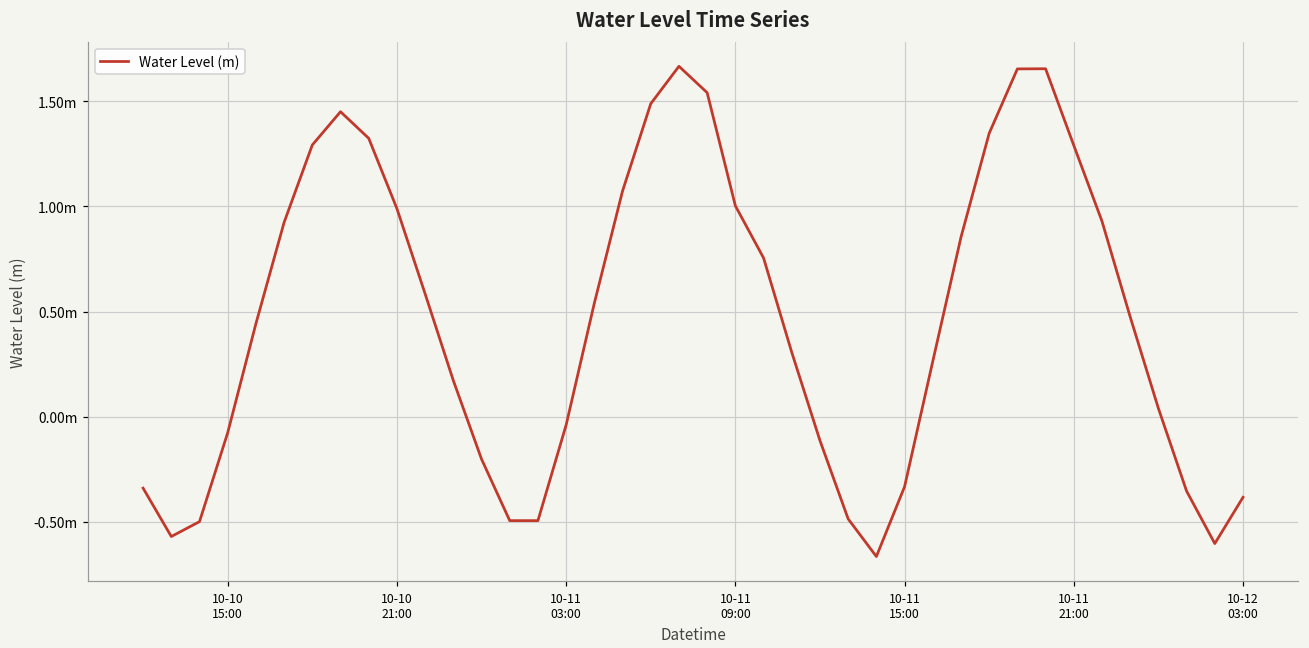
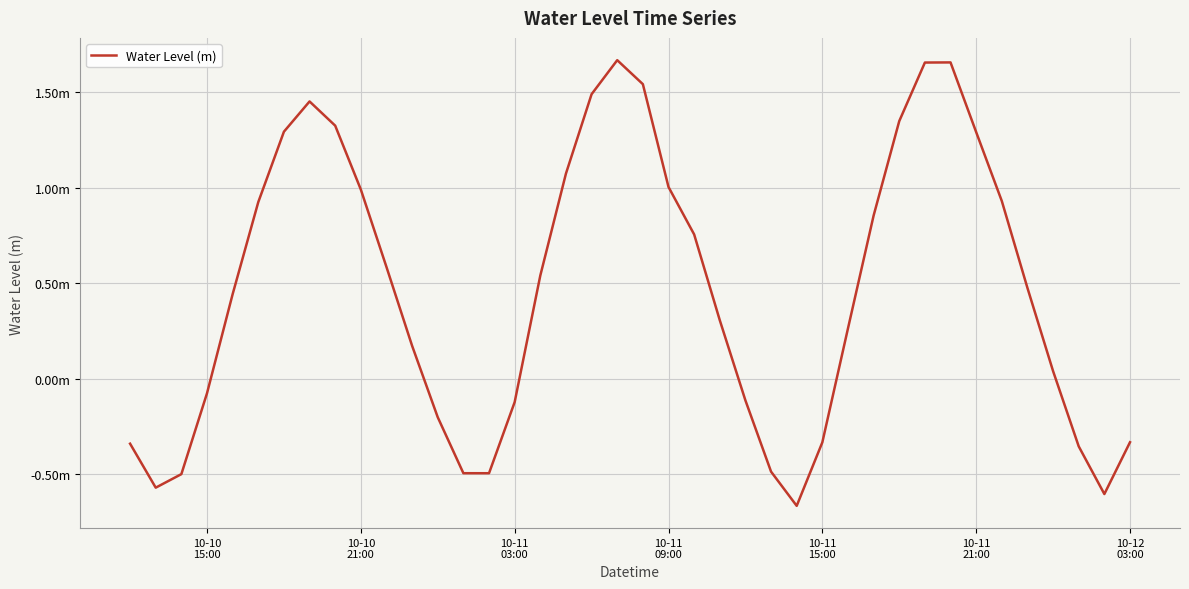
10-11 03:00: -0.04m -> -0.12m
10-12 03:00: -0.38m -> -0.33m
